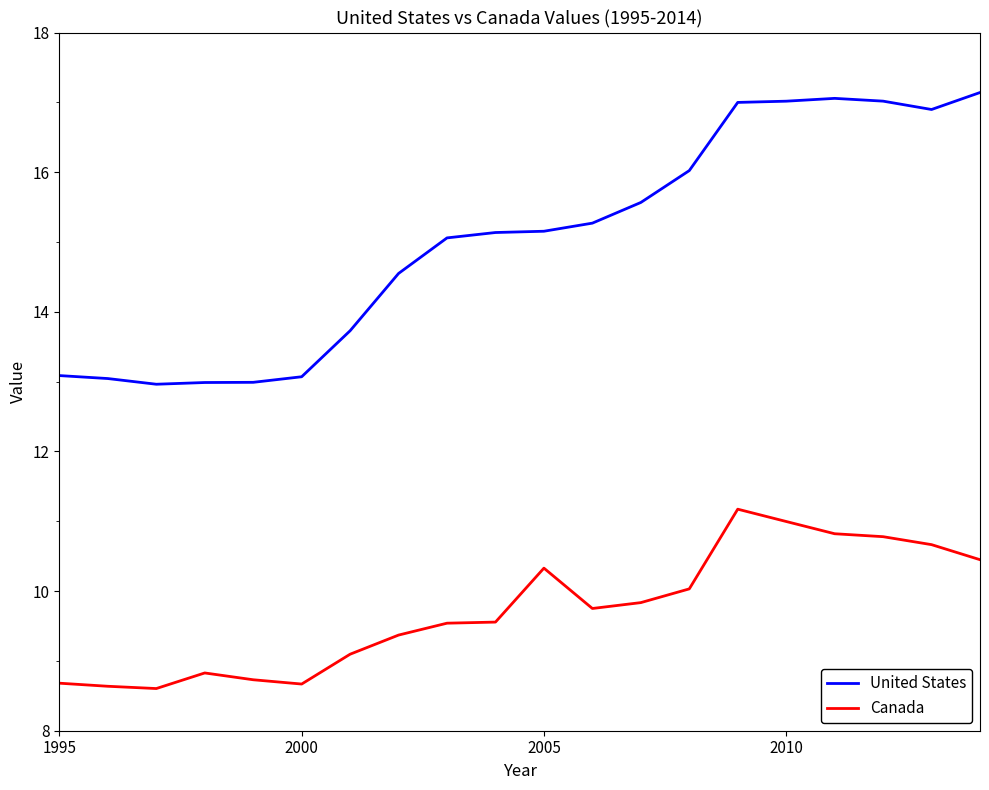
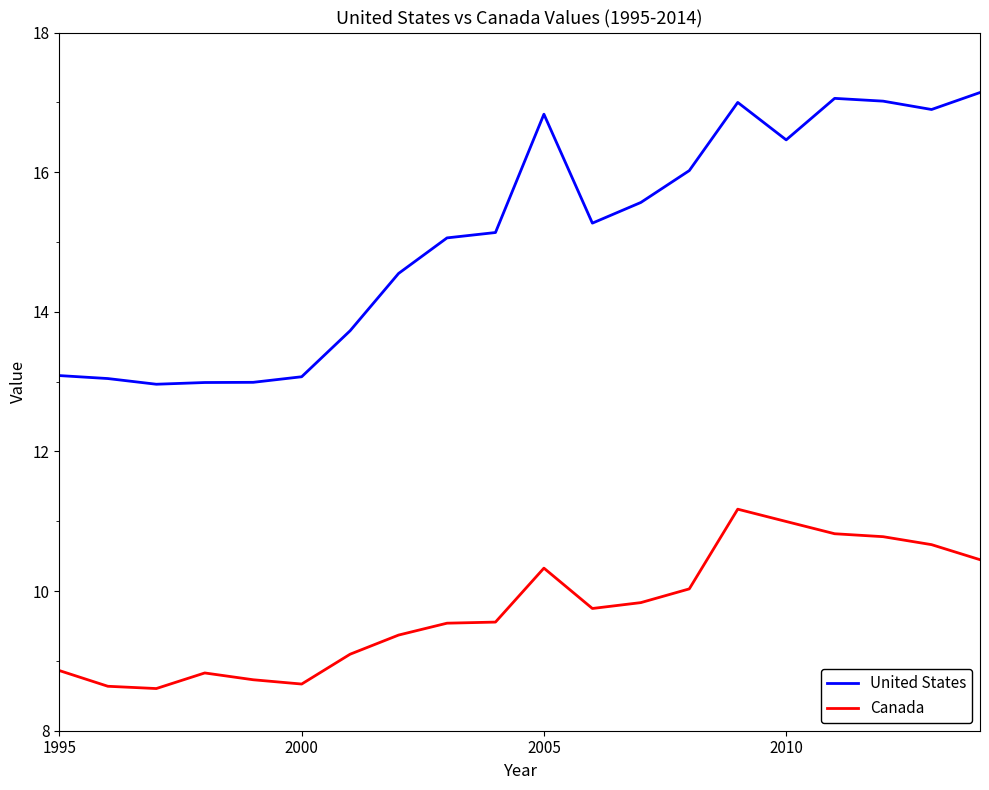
Canada, 1995: 8.7 -> 8.9
United States, 2005: 15.2 -> 16.8
United States, 2010: 17.0 -> 16.5
